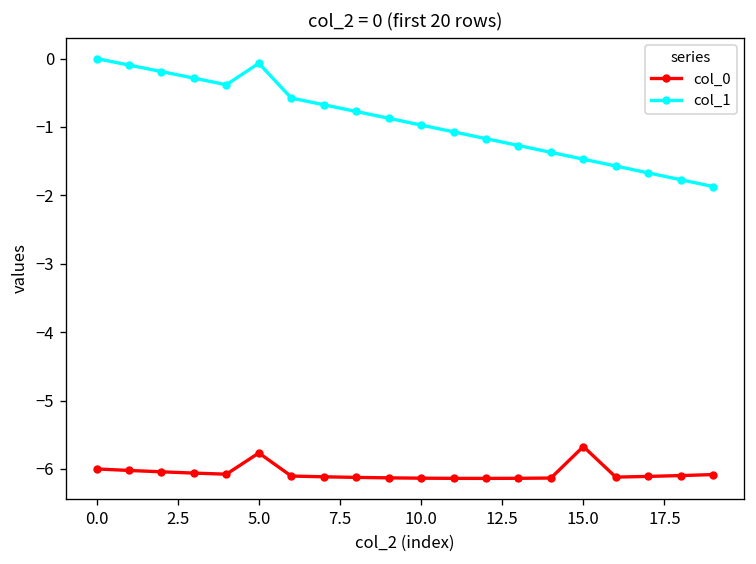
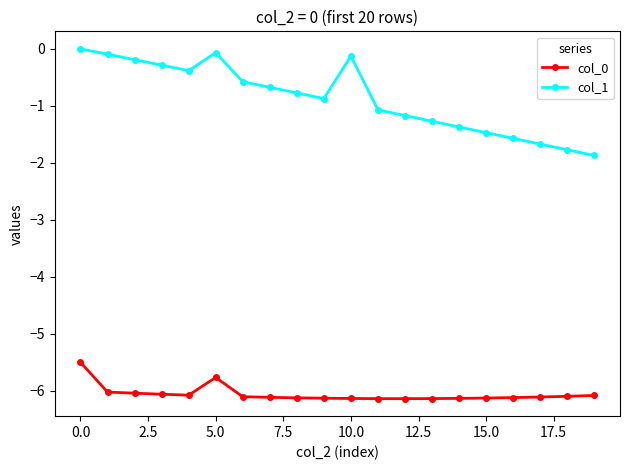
col_0, 0.0: -6.0 -> -5.5
col_1, 10.0: -1.0 -> -0.1
col_0, 15.0: -5.7 -> -6.1
